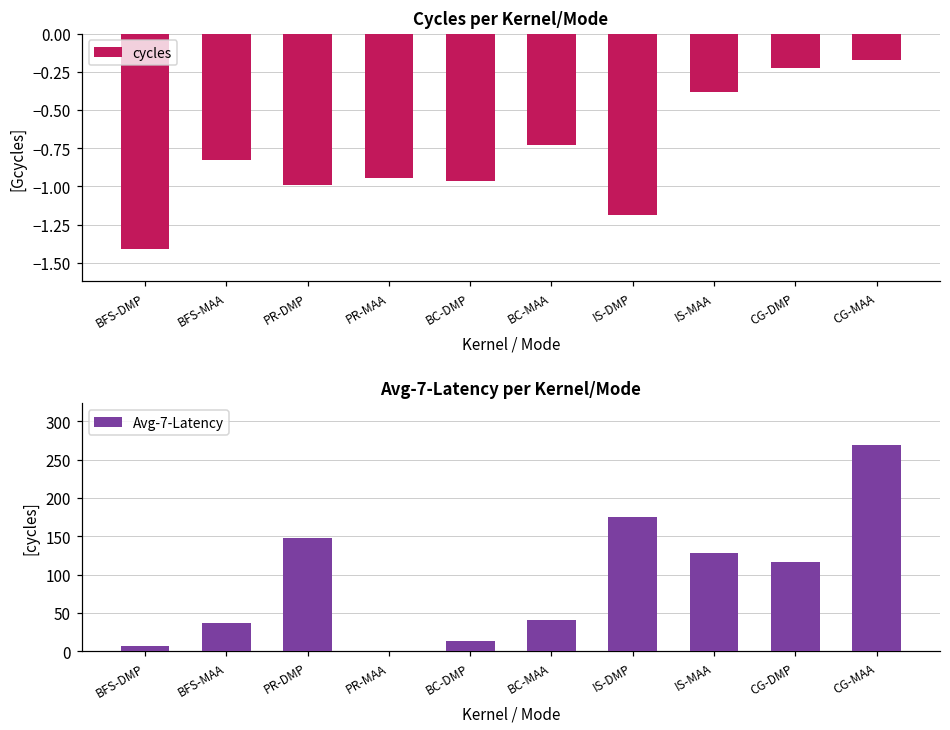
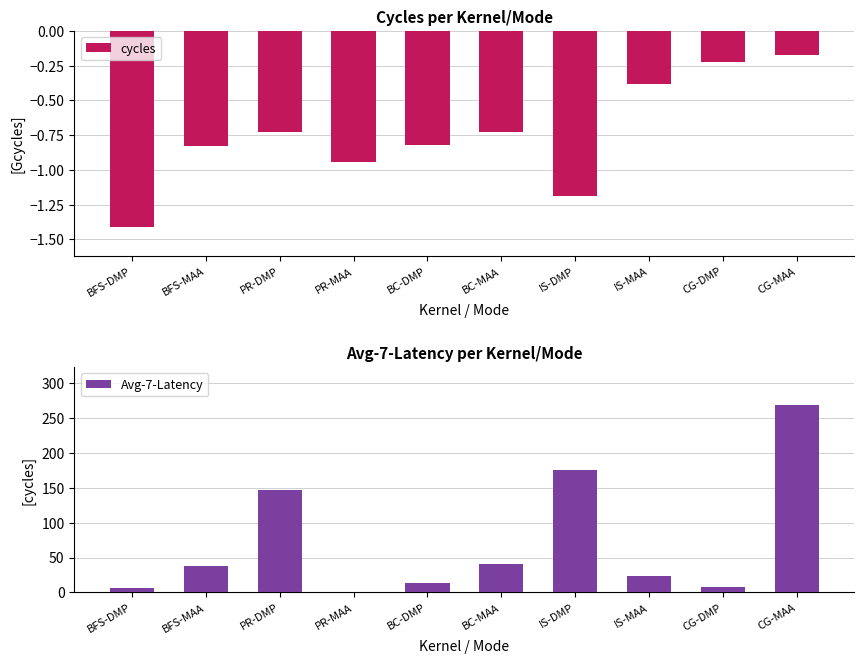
Cycles per Kernel/Mode, PR-DMP: -0.99 -> -0.73
Cycles per Kernel/Mode, BC-DMP: -0.96 -> -0.82
Avg-7-Latency per Kernel/Mode, IS-MAA: 130 -> 20
Avg-7-Latency per Kernel/Mode, CG-DMP: 120 -> 10
